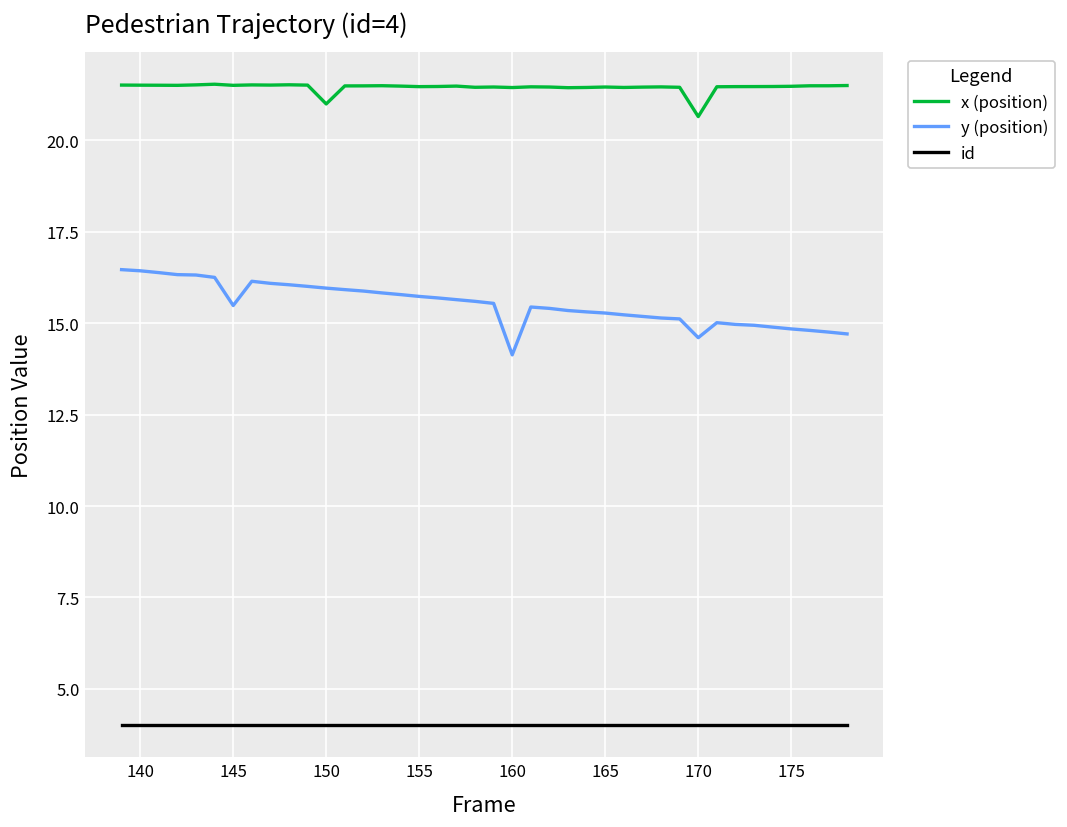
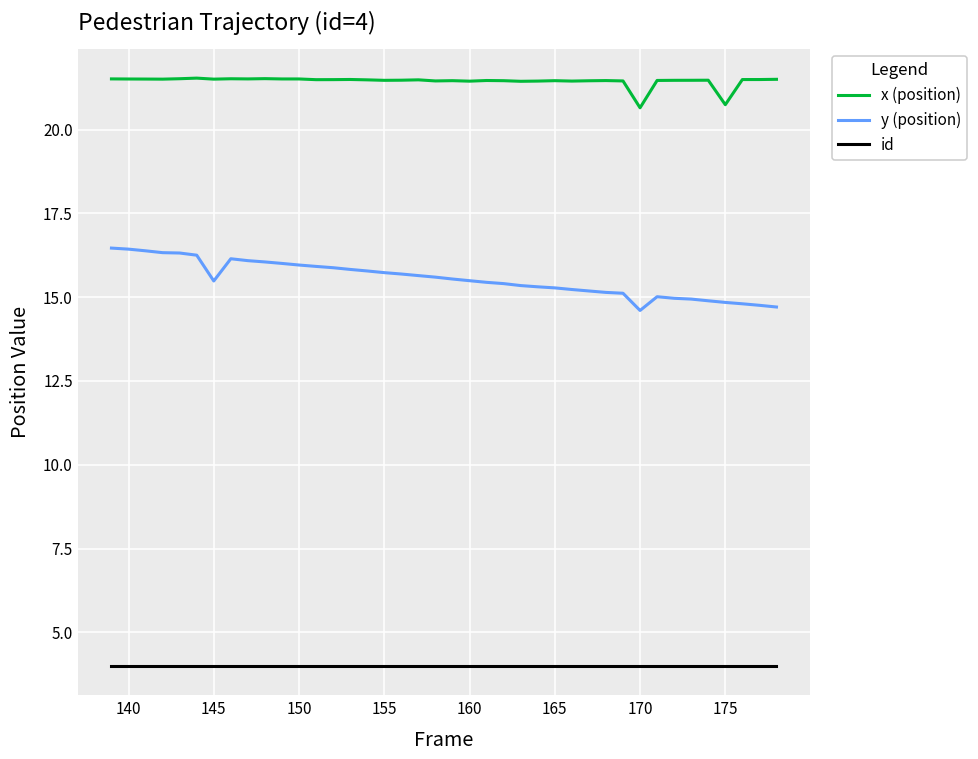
x (position), 150: 21.0 -> 21.5
y (position), 160: 14.1 -> 15.5
x (position), 175: 21.5 -> 20.7
